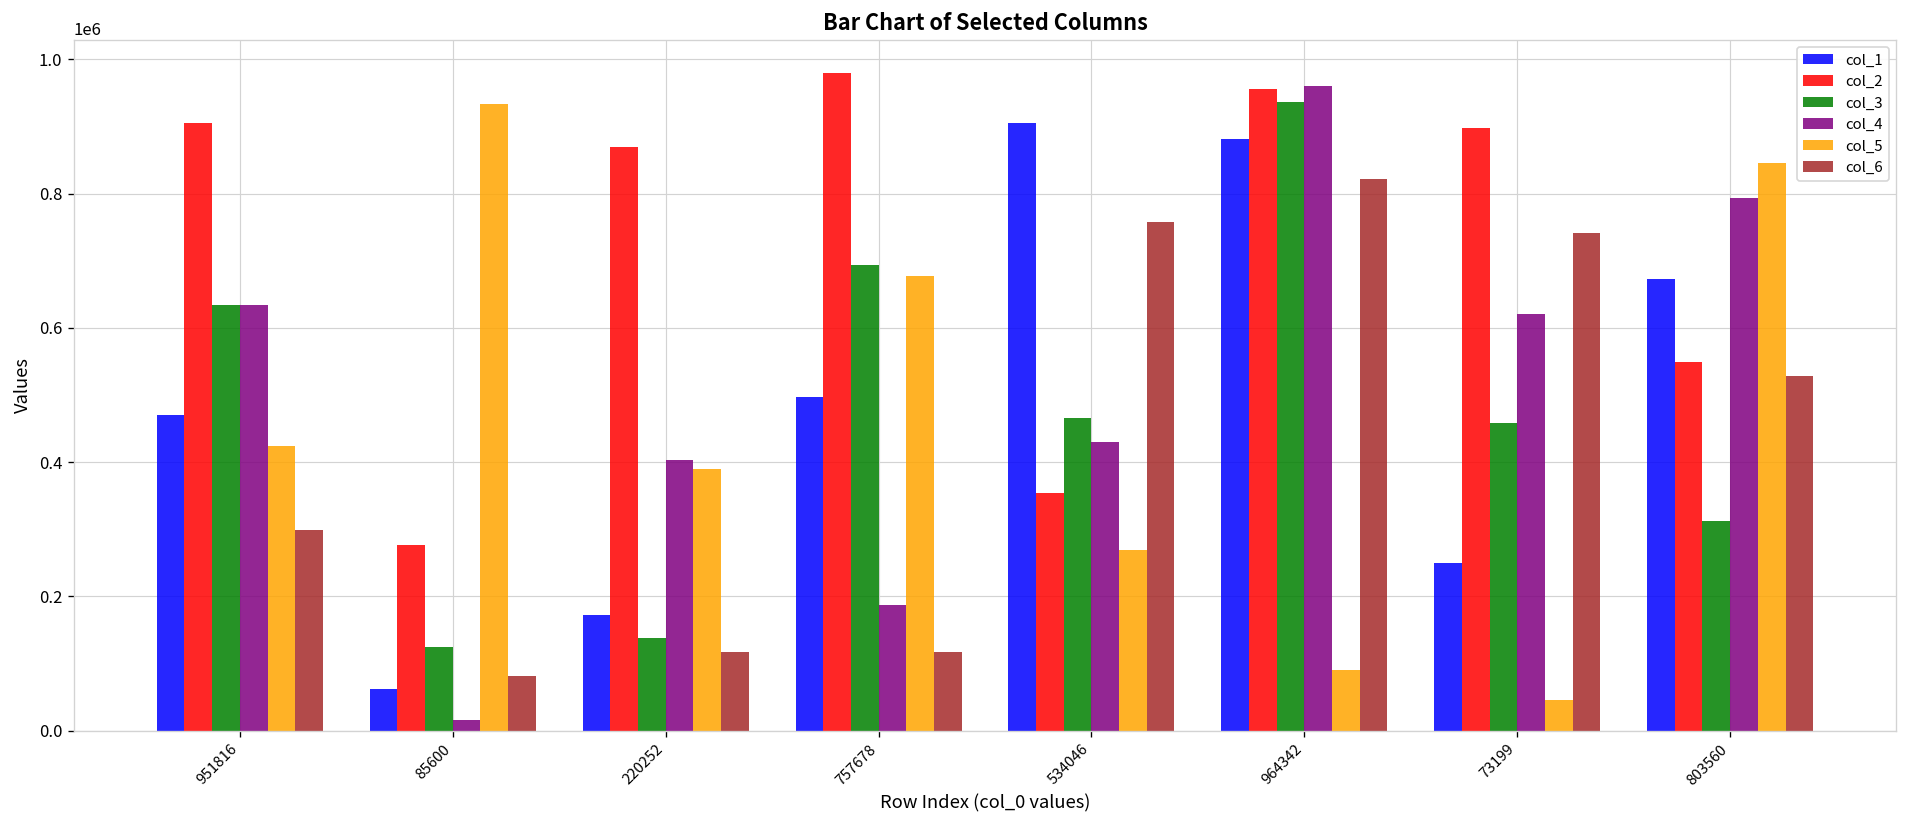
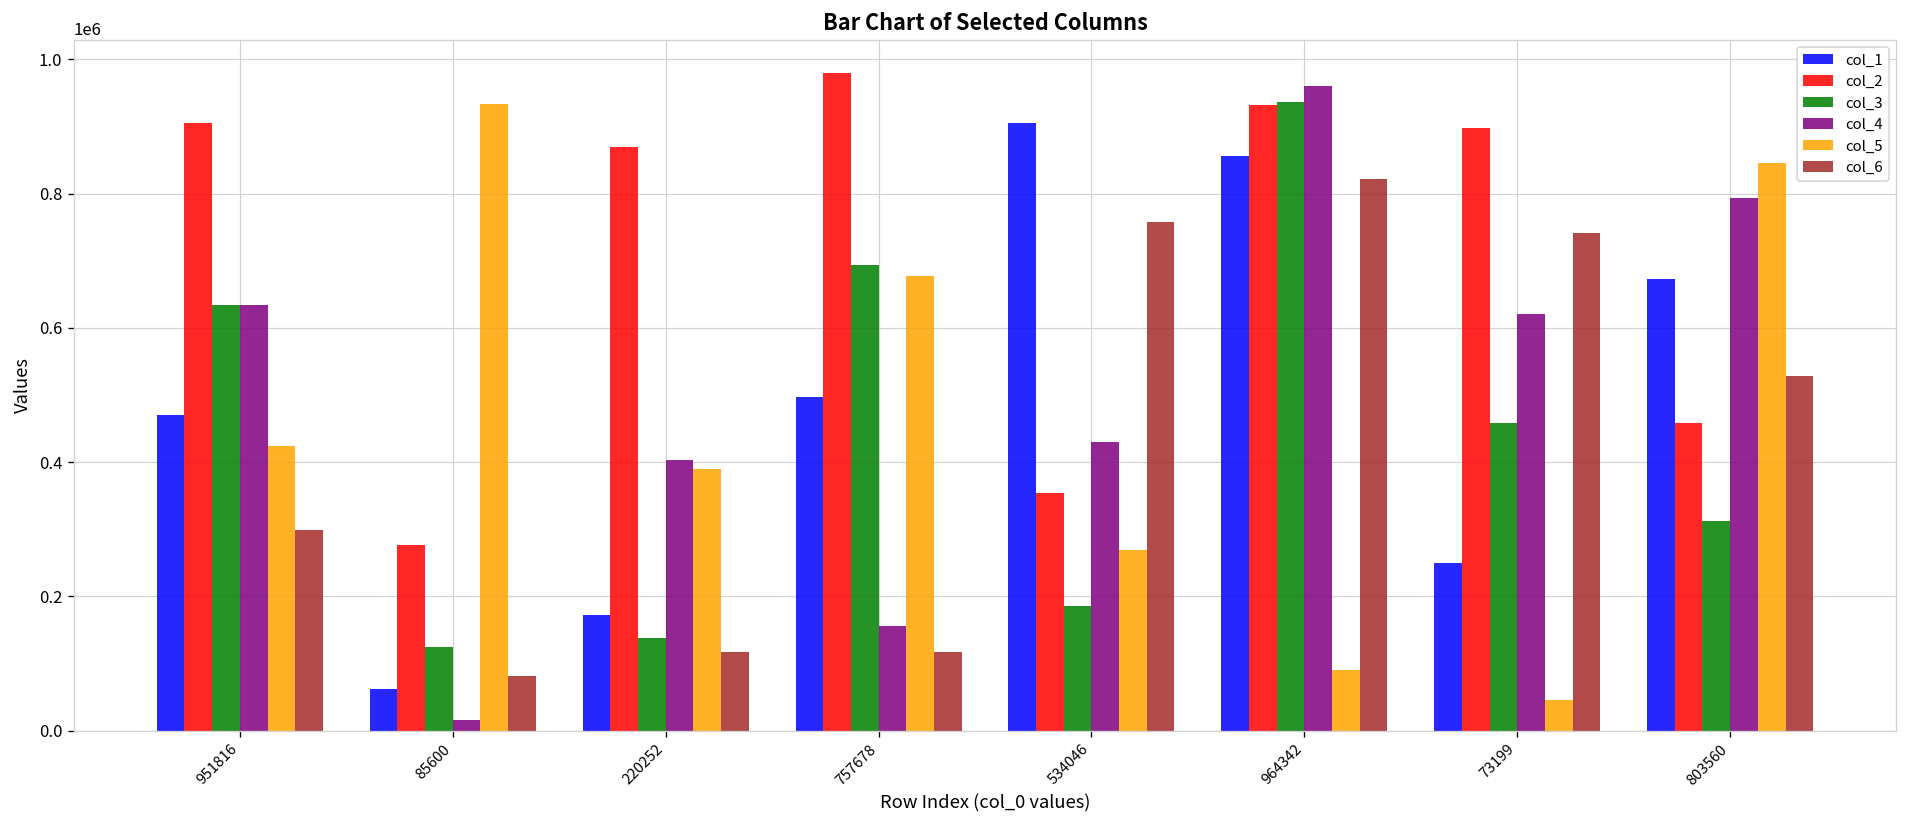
col_4, 757678: 190000 -> 160000
col_3, 534046: 470000 -> 190000
col_1, 964342: 880000 -> 860000
col_2, 964342: 960000 -> 930000
col_2, 803560: 550000 -> 460000
